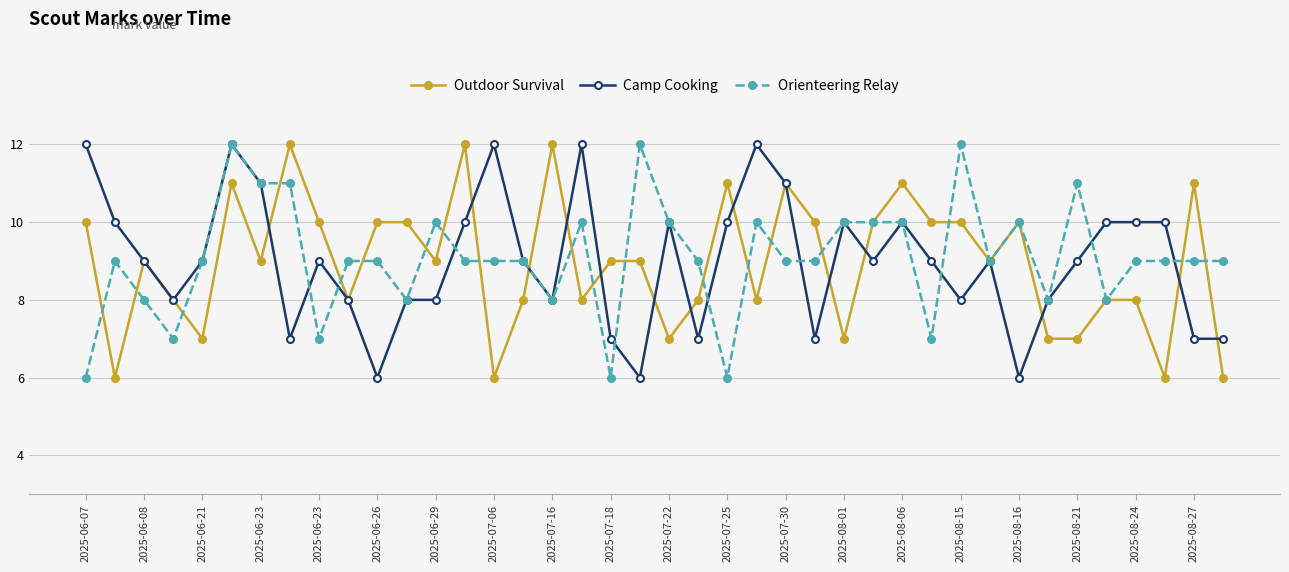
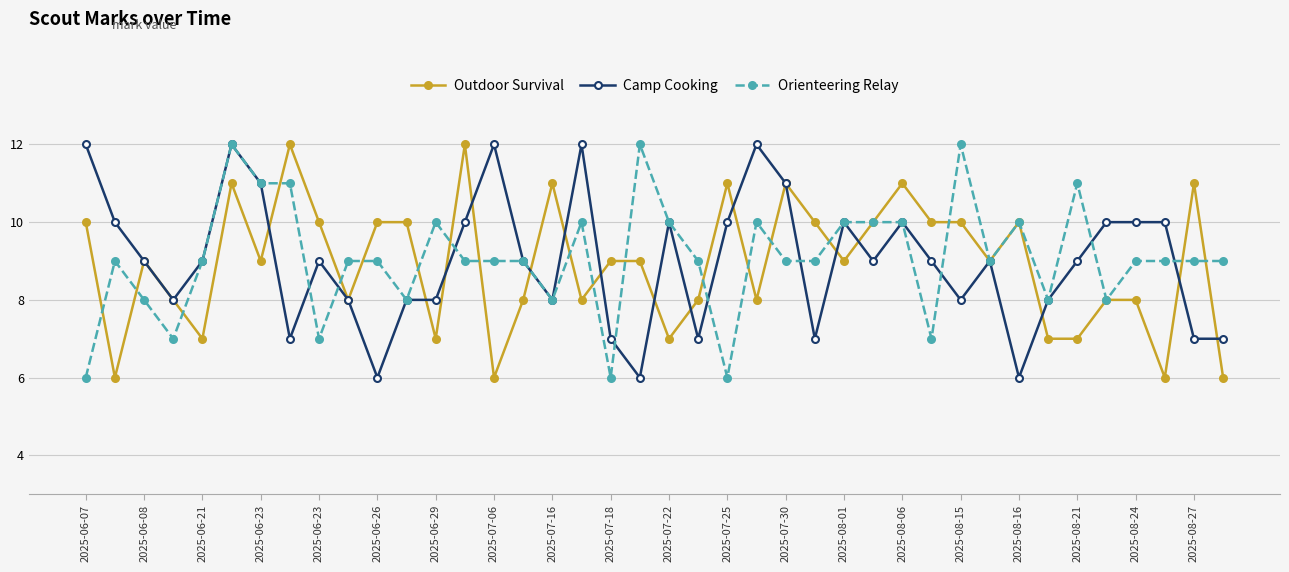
Outdoor Survival, 2025-06-29: 9 -> 7
Outdoor Survival, 2025-07-16: 12 -> 11
Outdoor Survival, 2025-08-01: 7 -> 9
